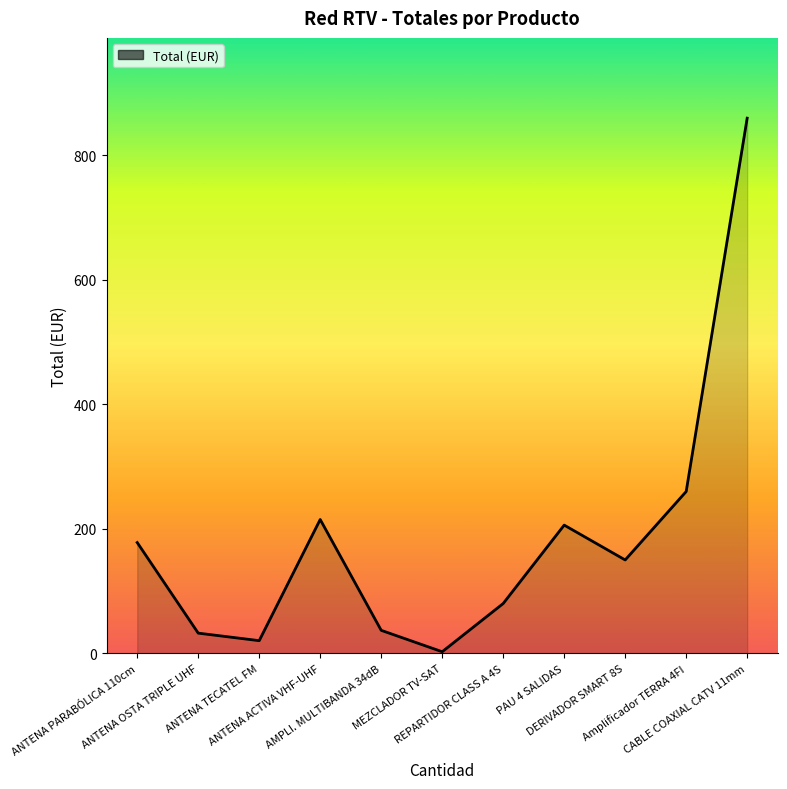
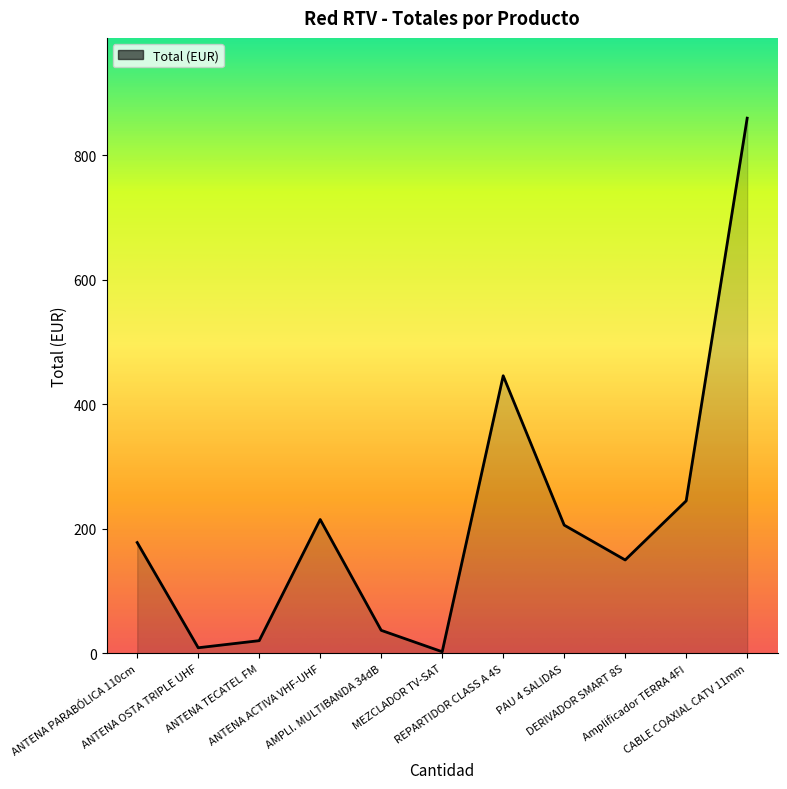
ANTENA OSTA TRIPLE UHF: 30 -> 10
REPARTIDOR CLASS A 4S: 80 -> 450
Amplificador TERRA 4FI: 260 -> 250
